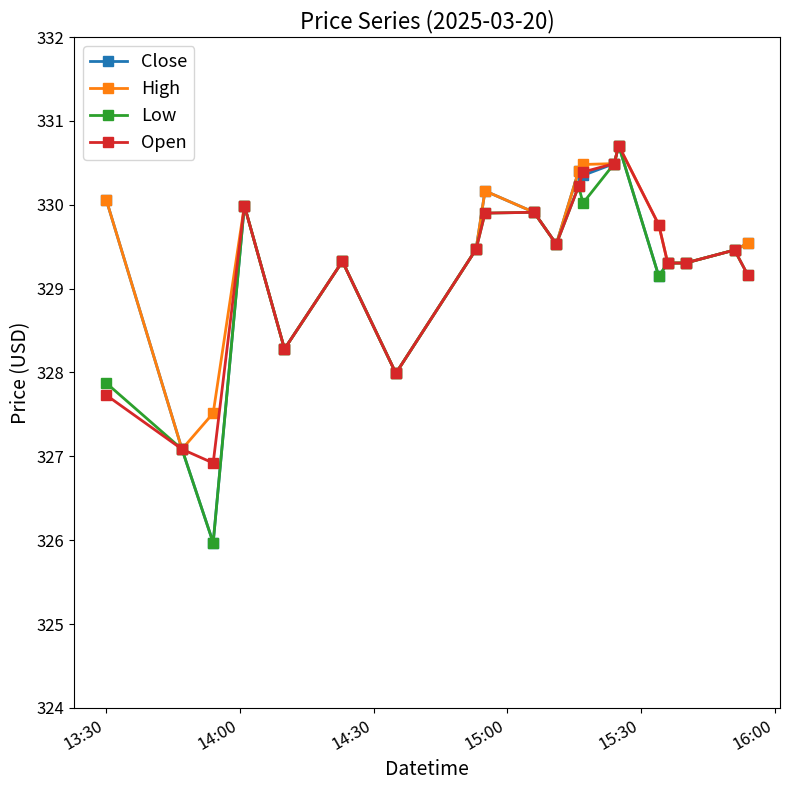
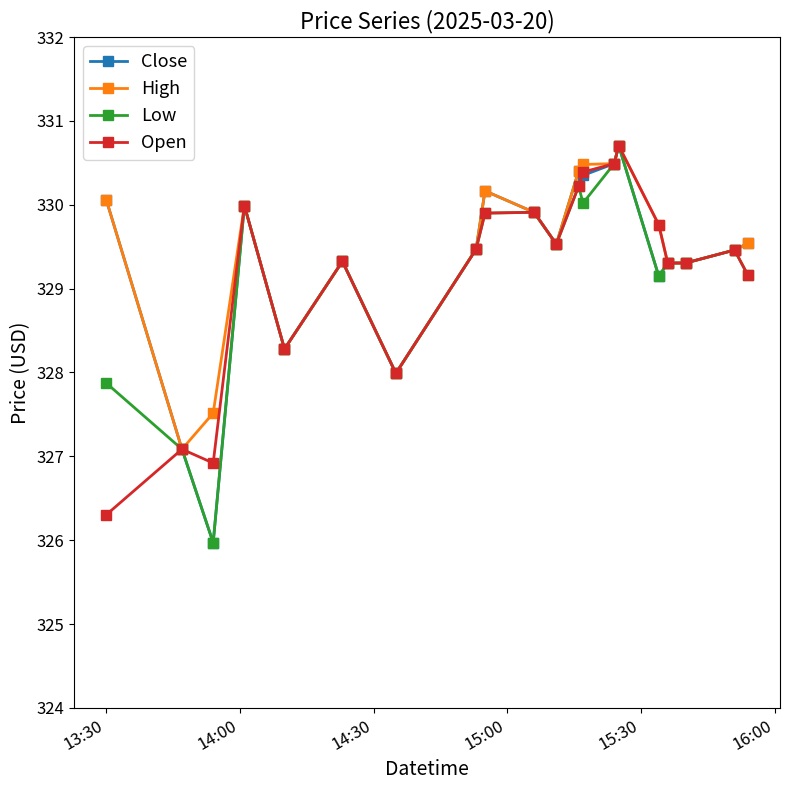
Open, 13:30: 327.7 -> 326.3
